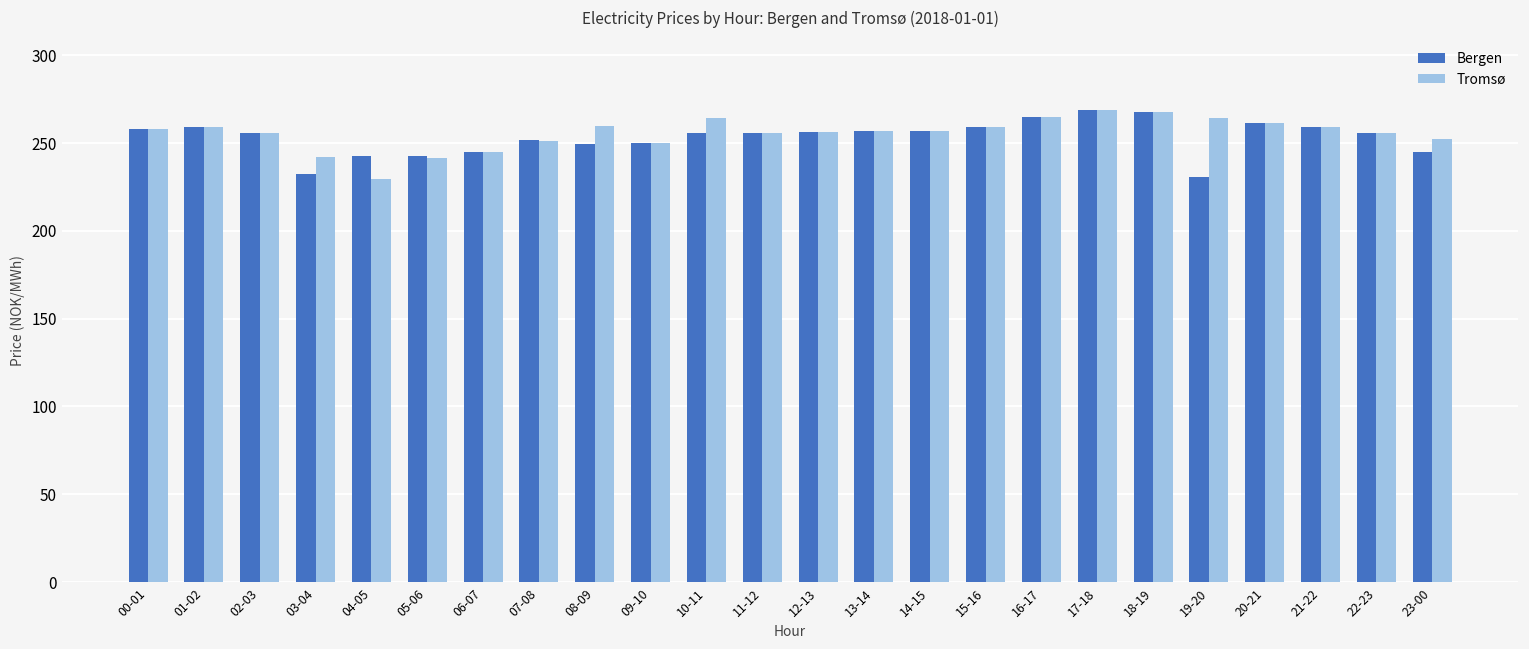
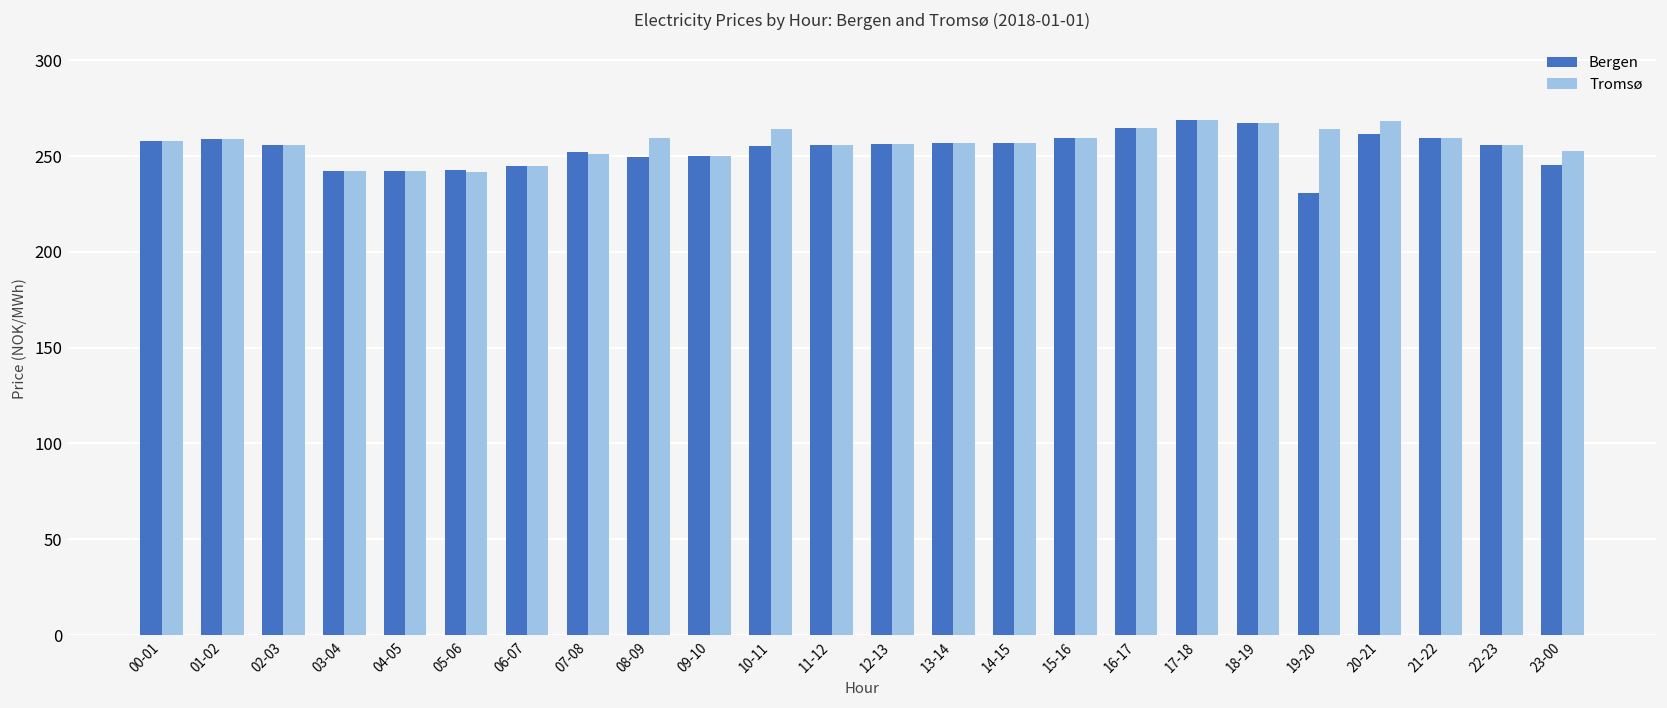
Bergen, 03-04: 232 -> 242
Tromsø, 04-05: 229 -> 242
Tromsø, 20-21: 262 -> 268
